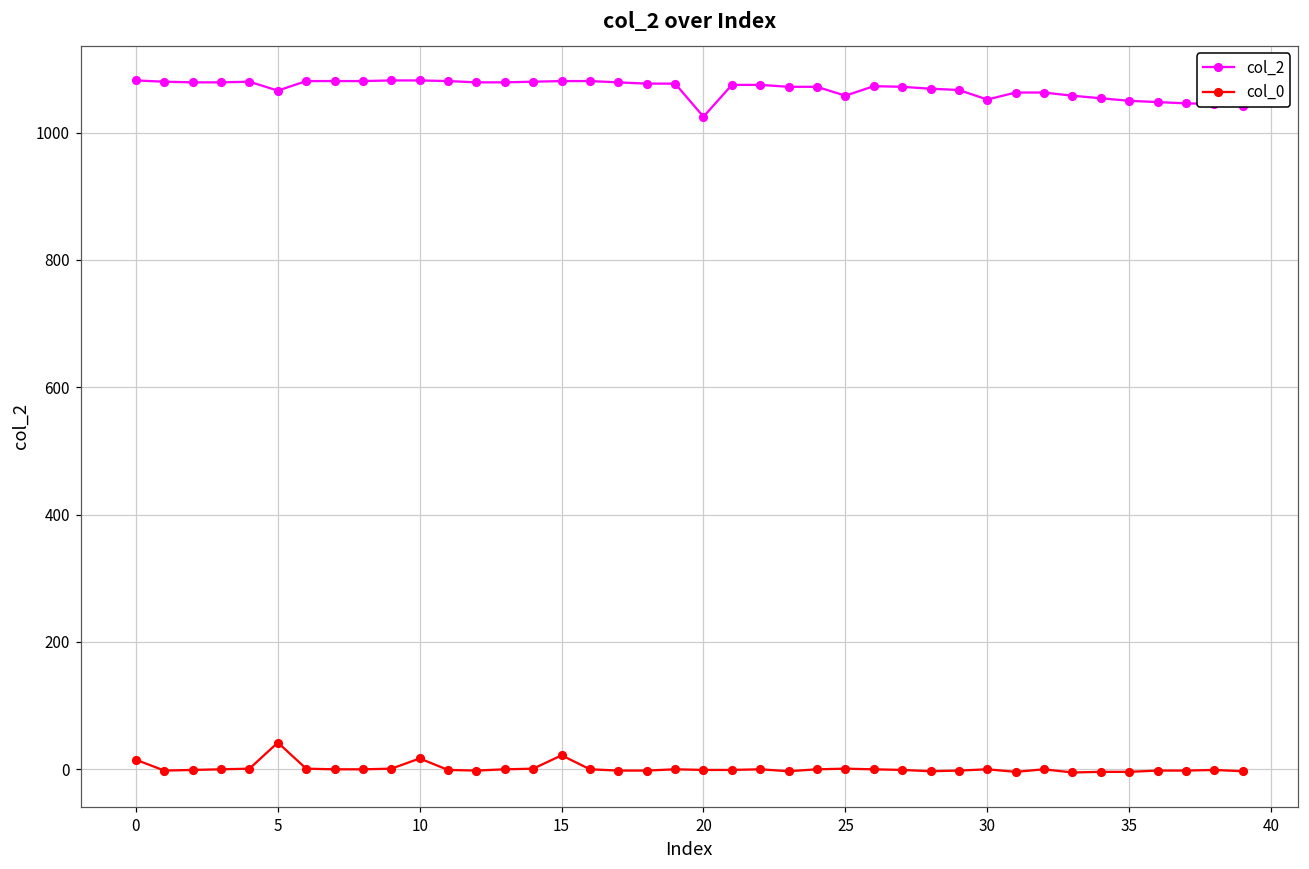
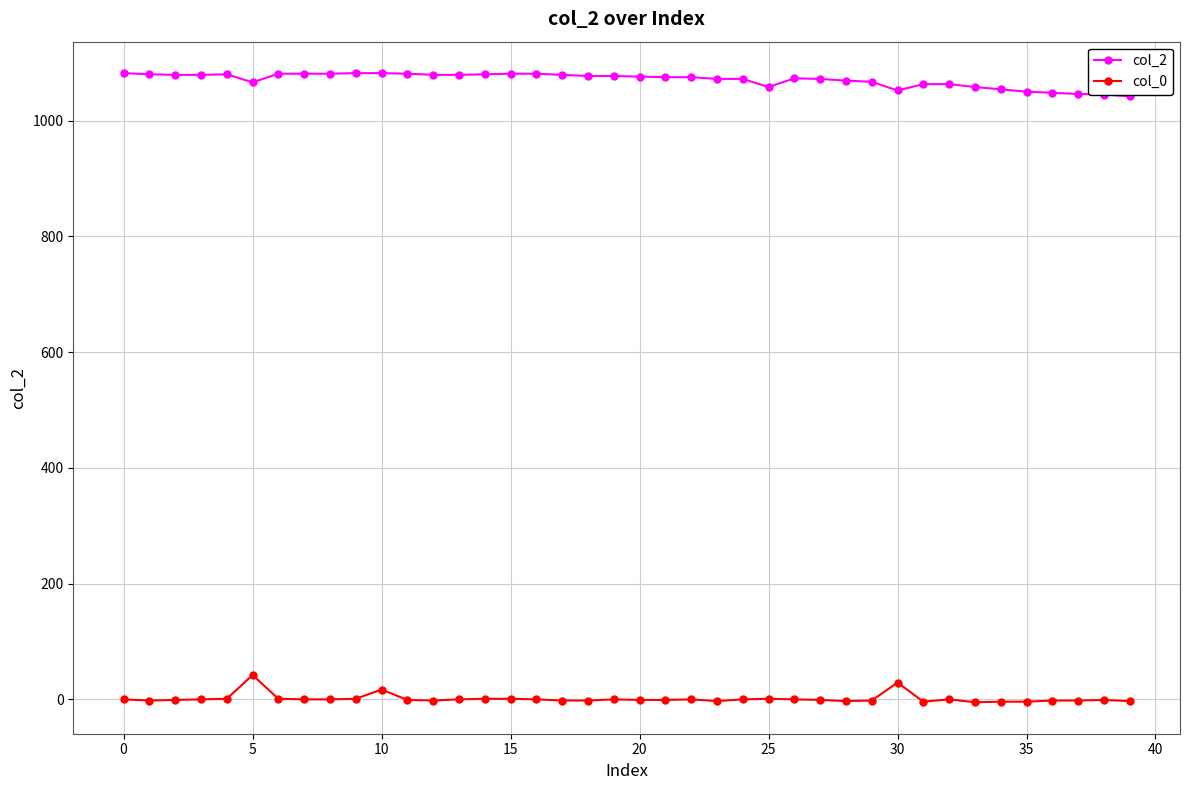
col_0, 0: 20 -> 0
col_0, 15: 20 -> 0
col_2, 20: 1030 -> 1080
col_0, 30: 0 -> 30
